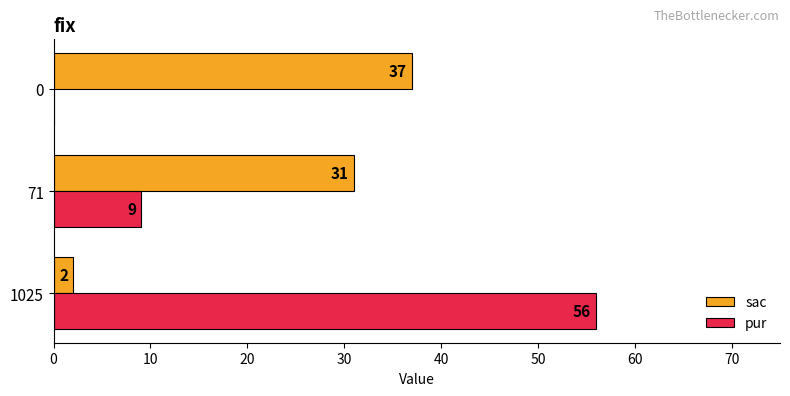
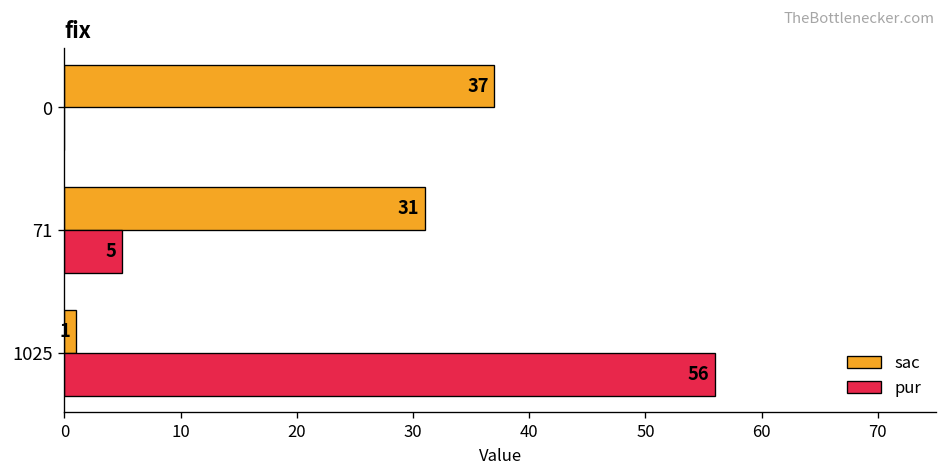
pur, 71: 9 -> 5
sac, 1025: 2 -> 1
